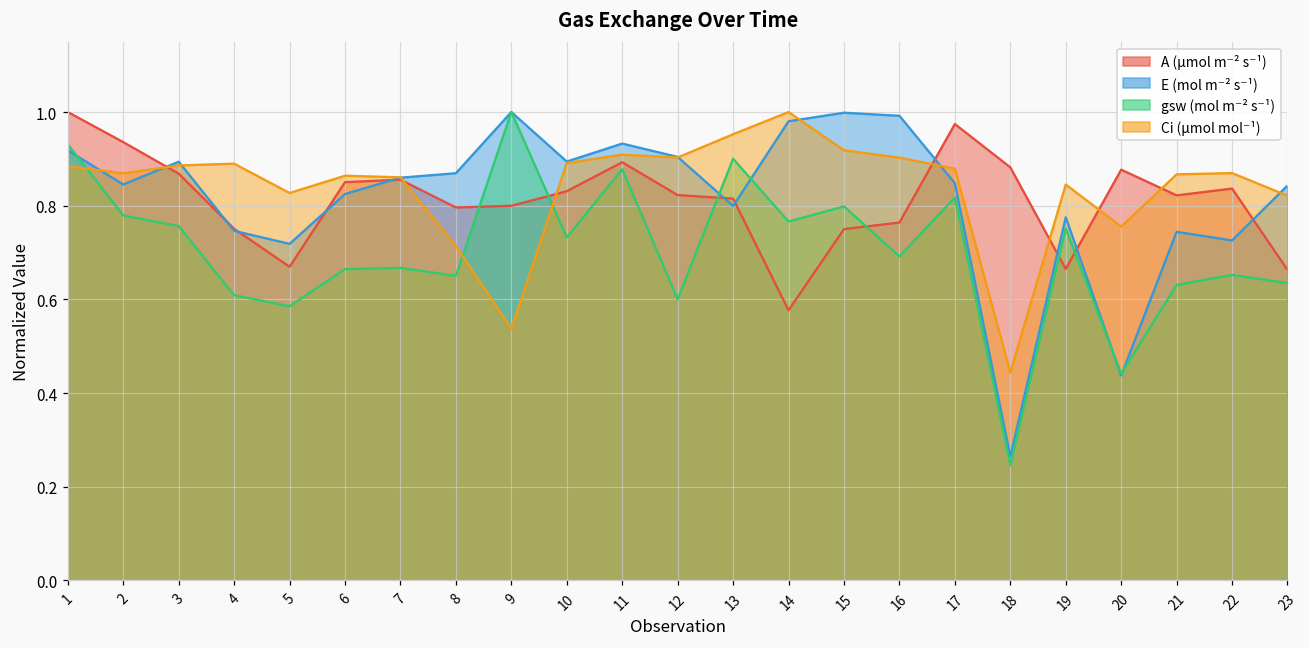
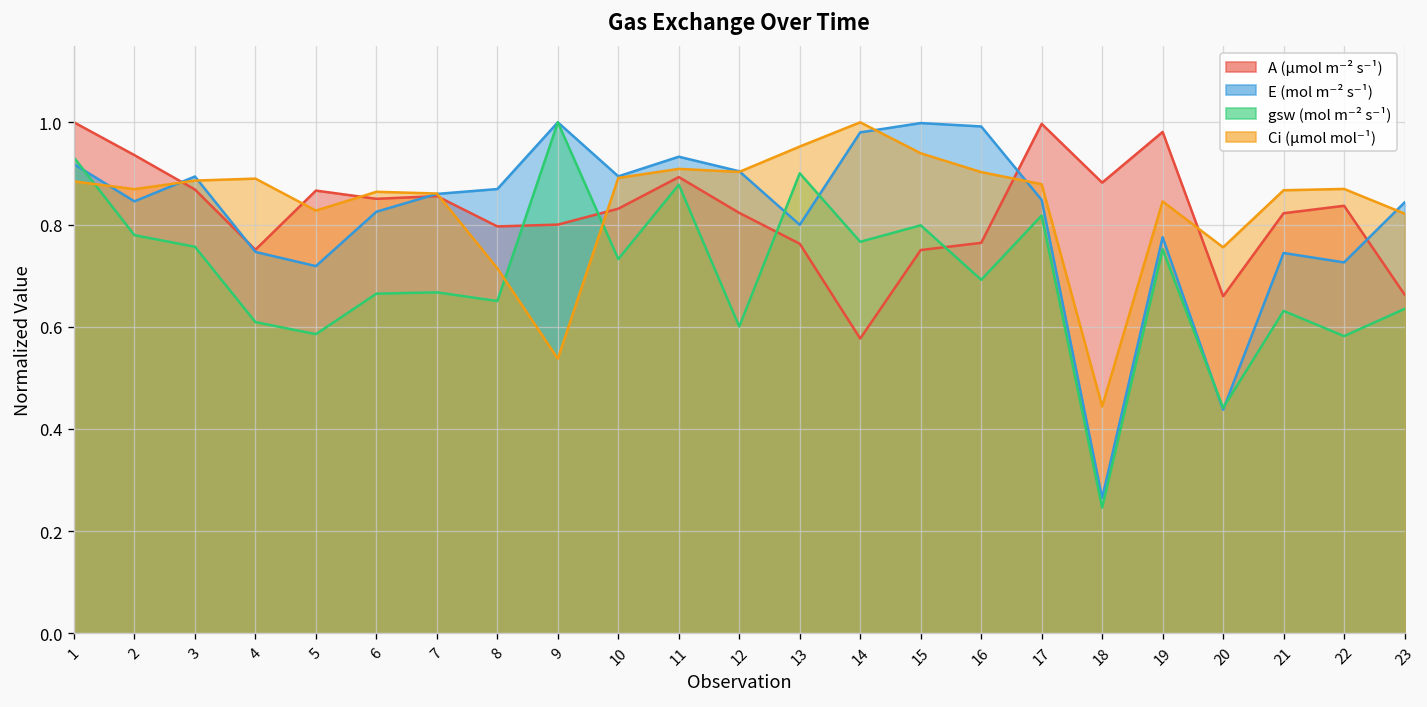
A (µmol m⁻² s⁻¹), 5: 0.67 -> 0.87
A (µmol m⁻² s⁻¹), 13: 0.82 -> 0.76
Ci (µmol mol⁻¹), 15: 0.92 -> 0.94
A (µmol m⁻² s⁻¹), 17: 0.97 -> 1.00
A (µmol m⁻² s⁻¹), 19: 0.67 -> 0.98
A (µmol m⁻² s⁻¹), 20: 0.88 -> 0.66
gsw (mol m⁻² s⁻¹), 22: 0.65 -> 0.58
